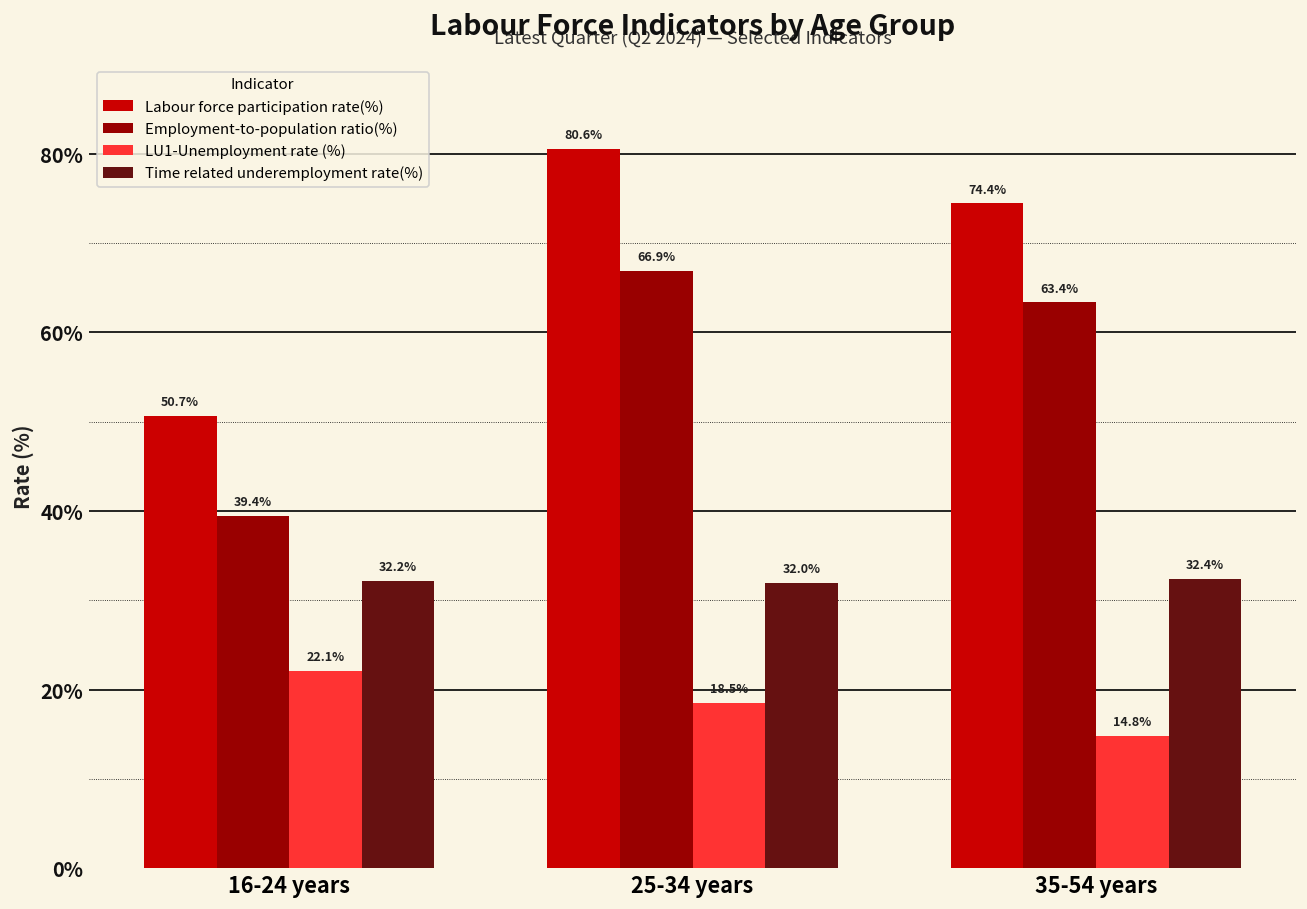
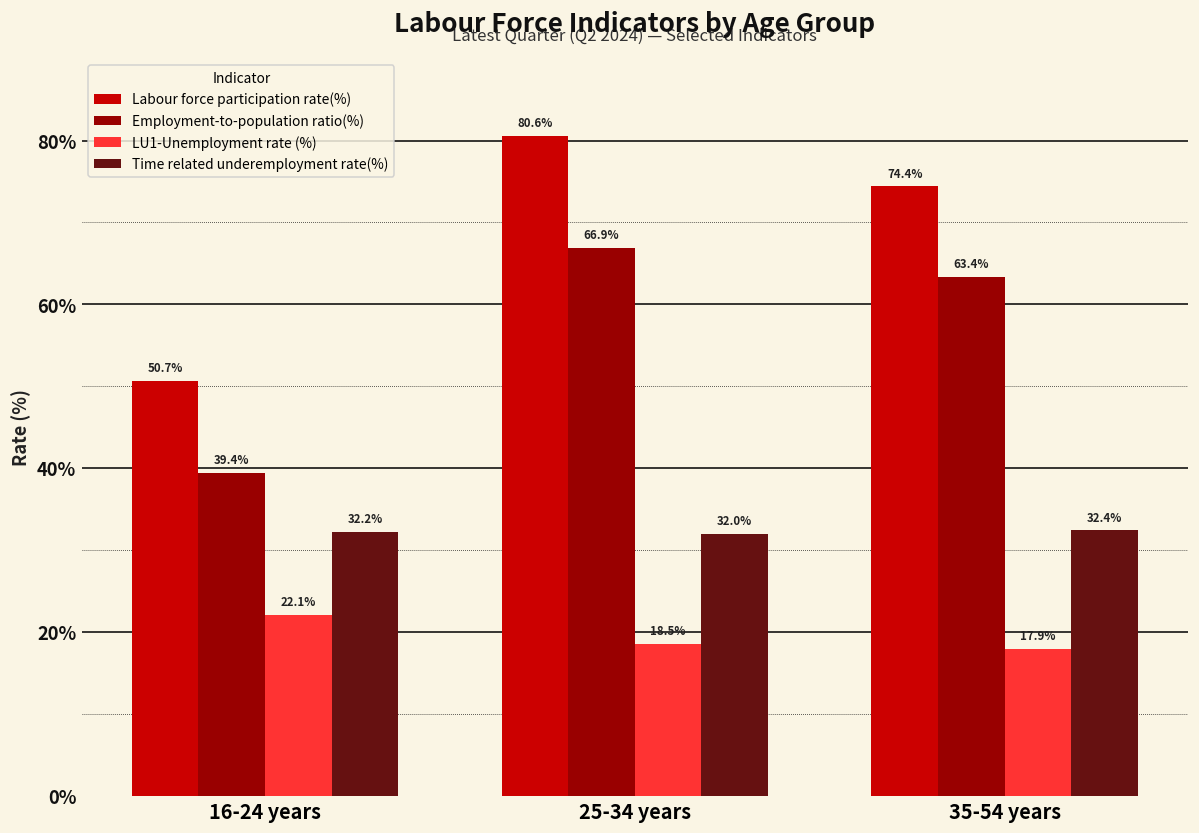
LU1-Unemployment rate (%), 35-54 years: 14.8% -> 17.9%
